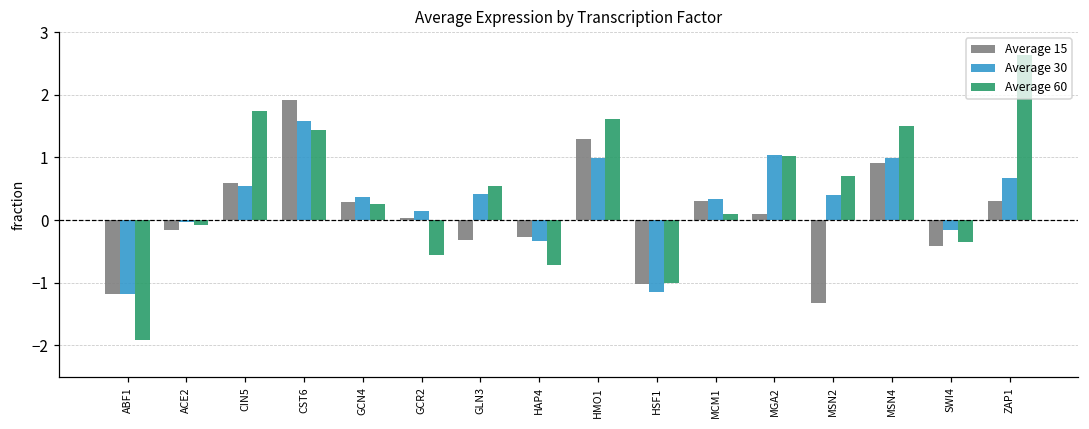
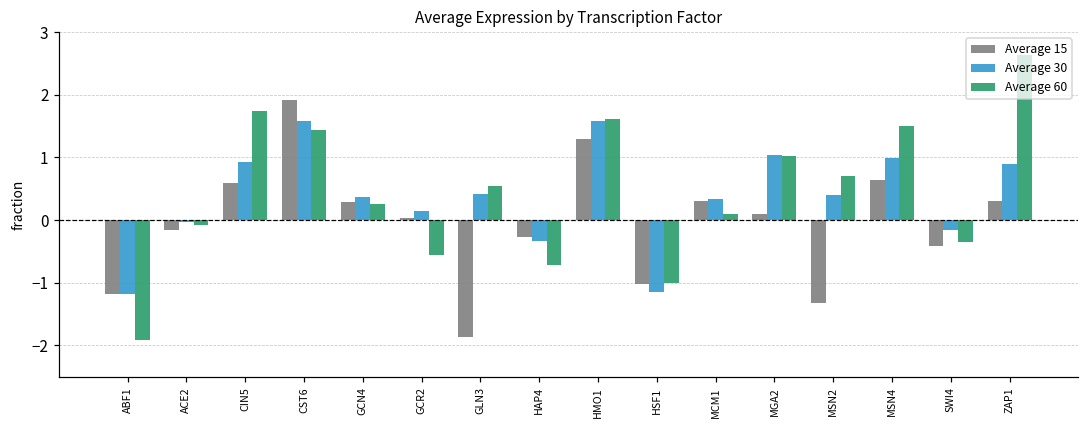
Average 30, CIN5: 0.5 -> 0.9
Average 15, GLN3: -0.3 -> -1.9
Average 30, HMO1: 1.0 -> 1.6
Average 15, MSN4: 0.9 -> 0.6
Average 30, ZAP1: 0.7 -> 0.9
